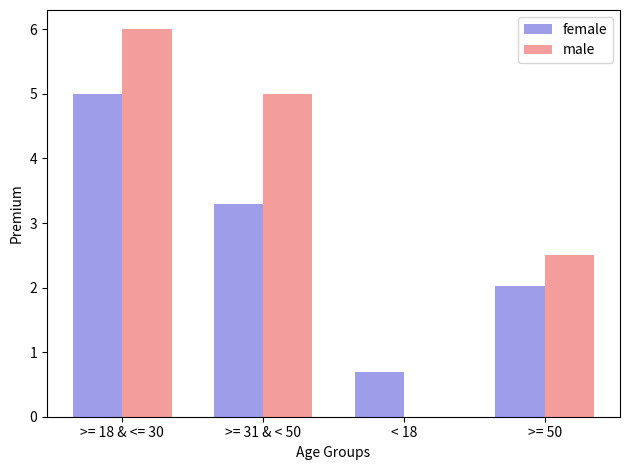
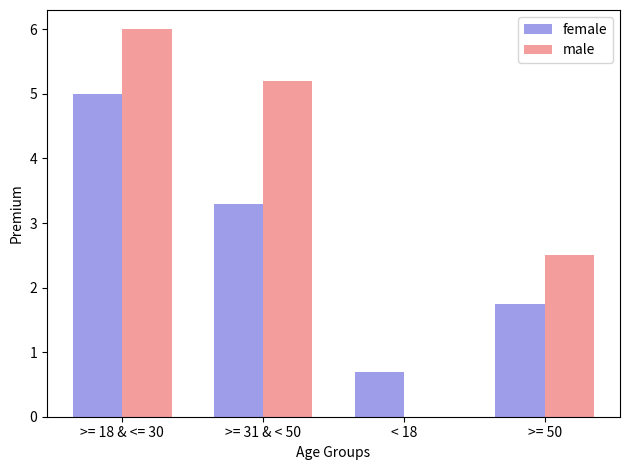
male, >= 31 & < 50: 5.0 -> 5.2
female, >= 50: 2.0 -> 1.8
